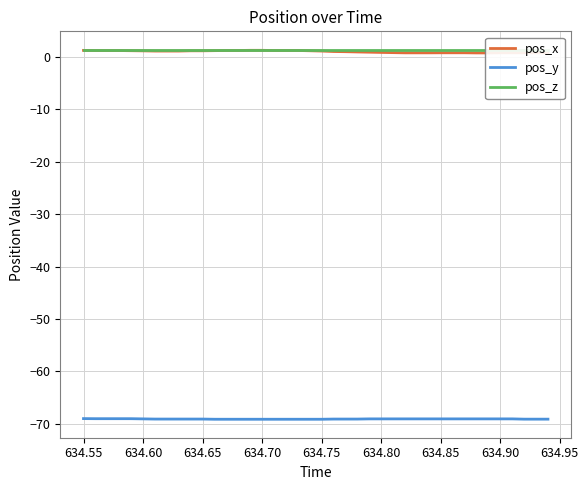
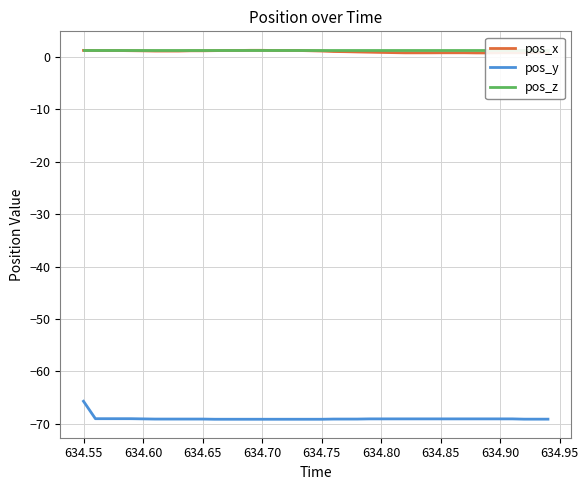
pos_y, 634.55: -69 -> -66
